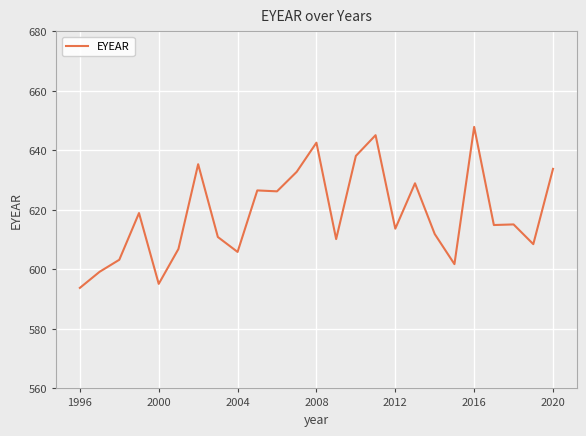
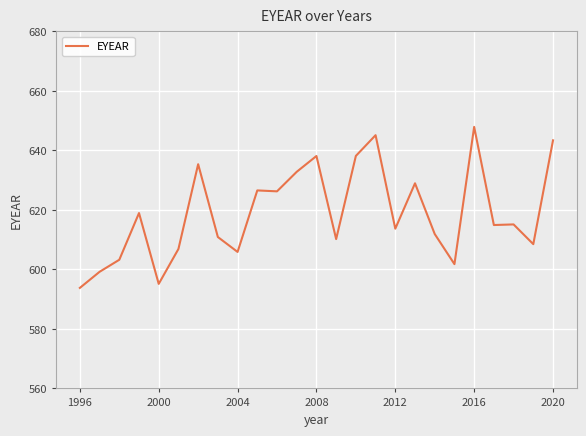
2008: 643 -> 638
2020: 634 -> 643
